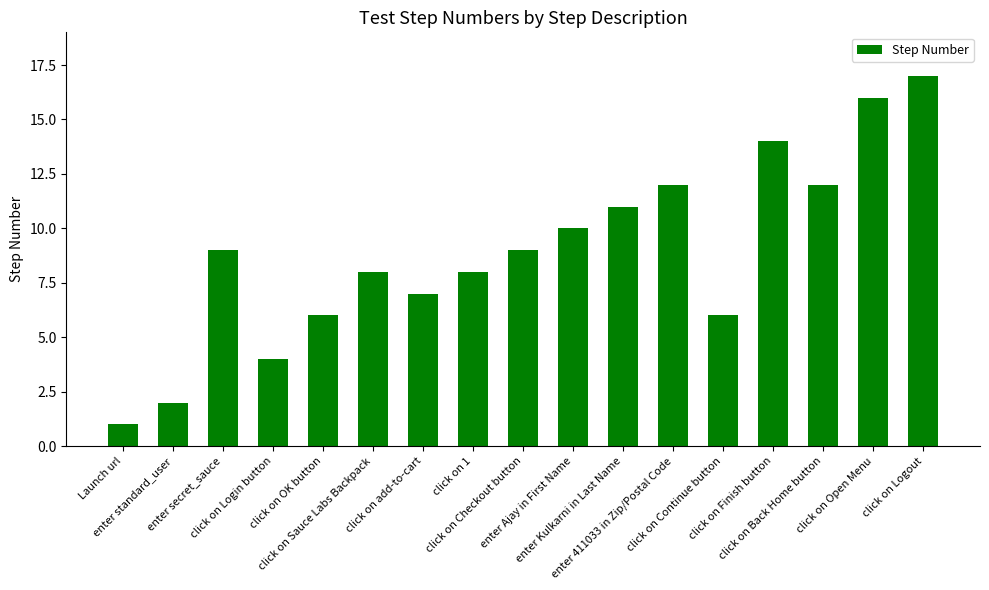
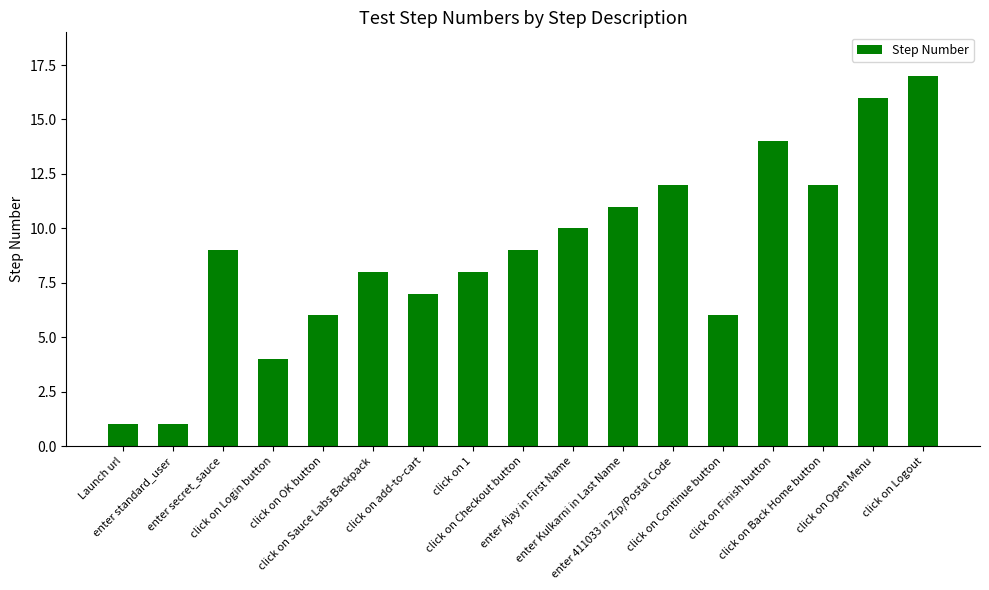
enter standard_user: 2 -> 1
